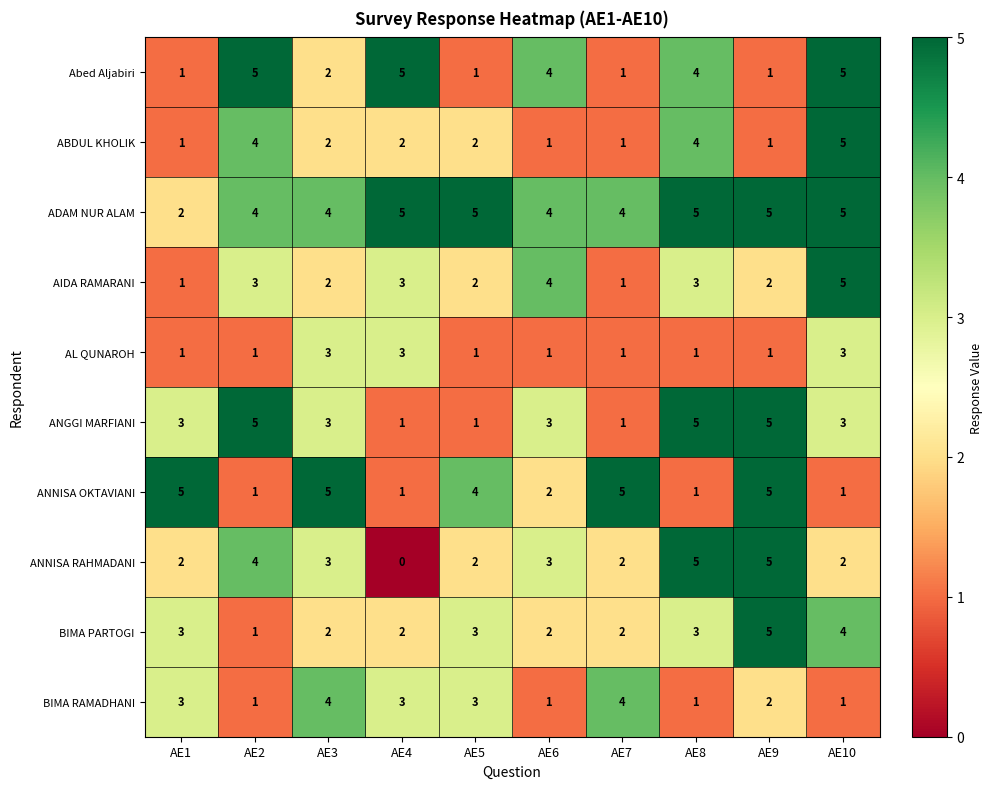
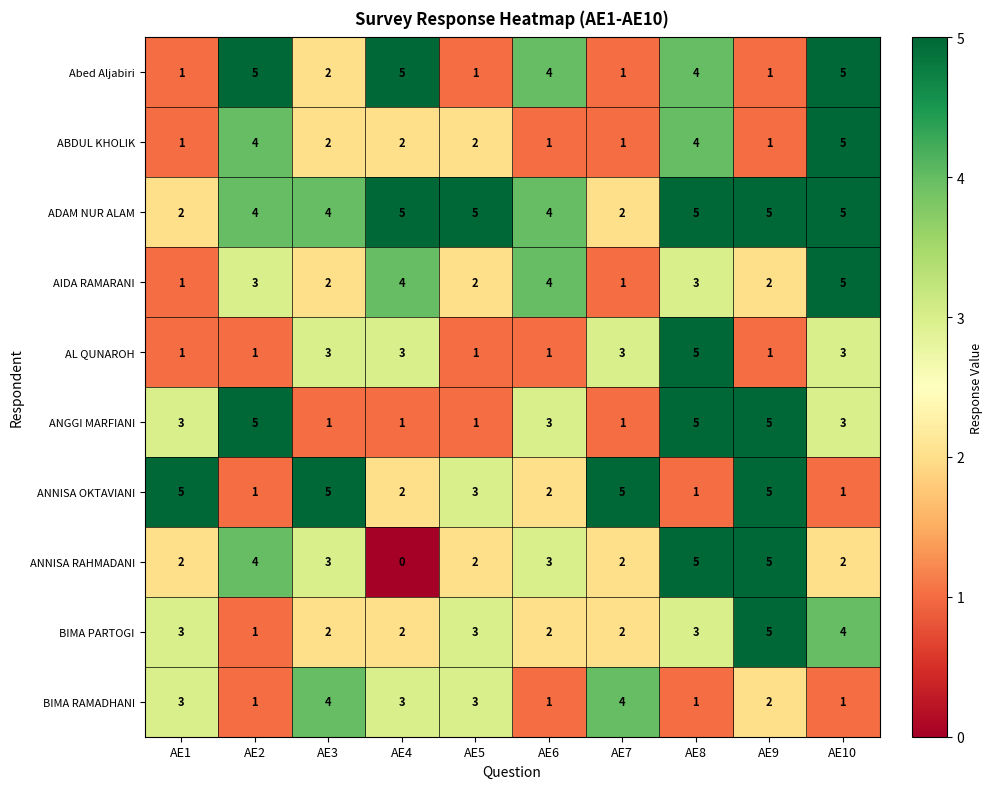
ADAM NUR ALAM, AE7: 4 -> 2
AIDA RAMARANI, AE4: 3 -> 4
AL QUNAROH, AE7: 1 -> 3
AL QUNAROH, AE8: 1 -> 5
ANGGI MARFIANI, AE3: 3 -> 1
ANNISA OKTAVIANI, AE4: 1 -> 2
ANNISA OKTAVIANI, AE5: 4 -> 3
